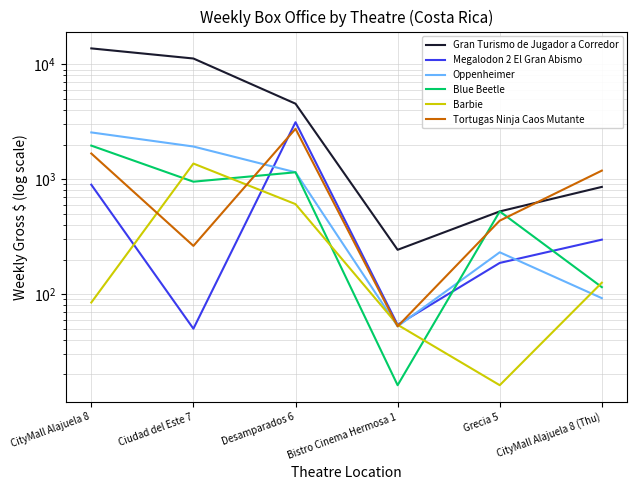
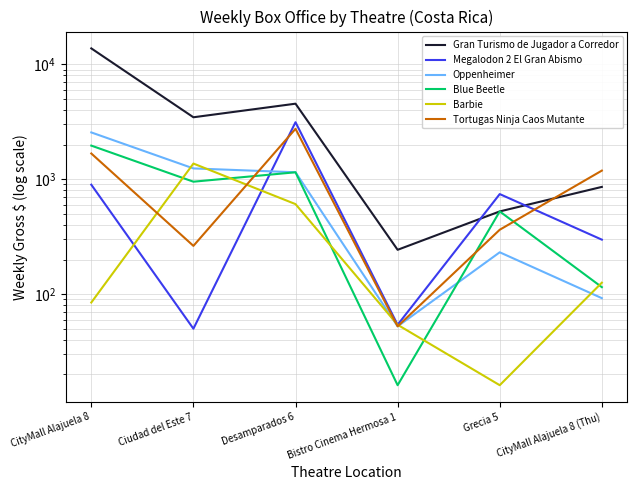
Gran Turismo de Jugador a Corredor, Ciudad del Este 7: 11000 -> 3500
Oppenheimer, Ciudad del Este 7: 1900 -> 1200
Megalodon 2 El Gran Abismo, Grecia 5: 190 -> 700
Tortugas Ninja Caos Mutante, Grecia 5: 440 -> 360
